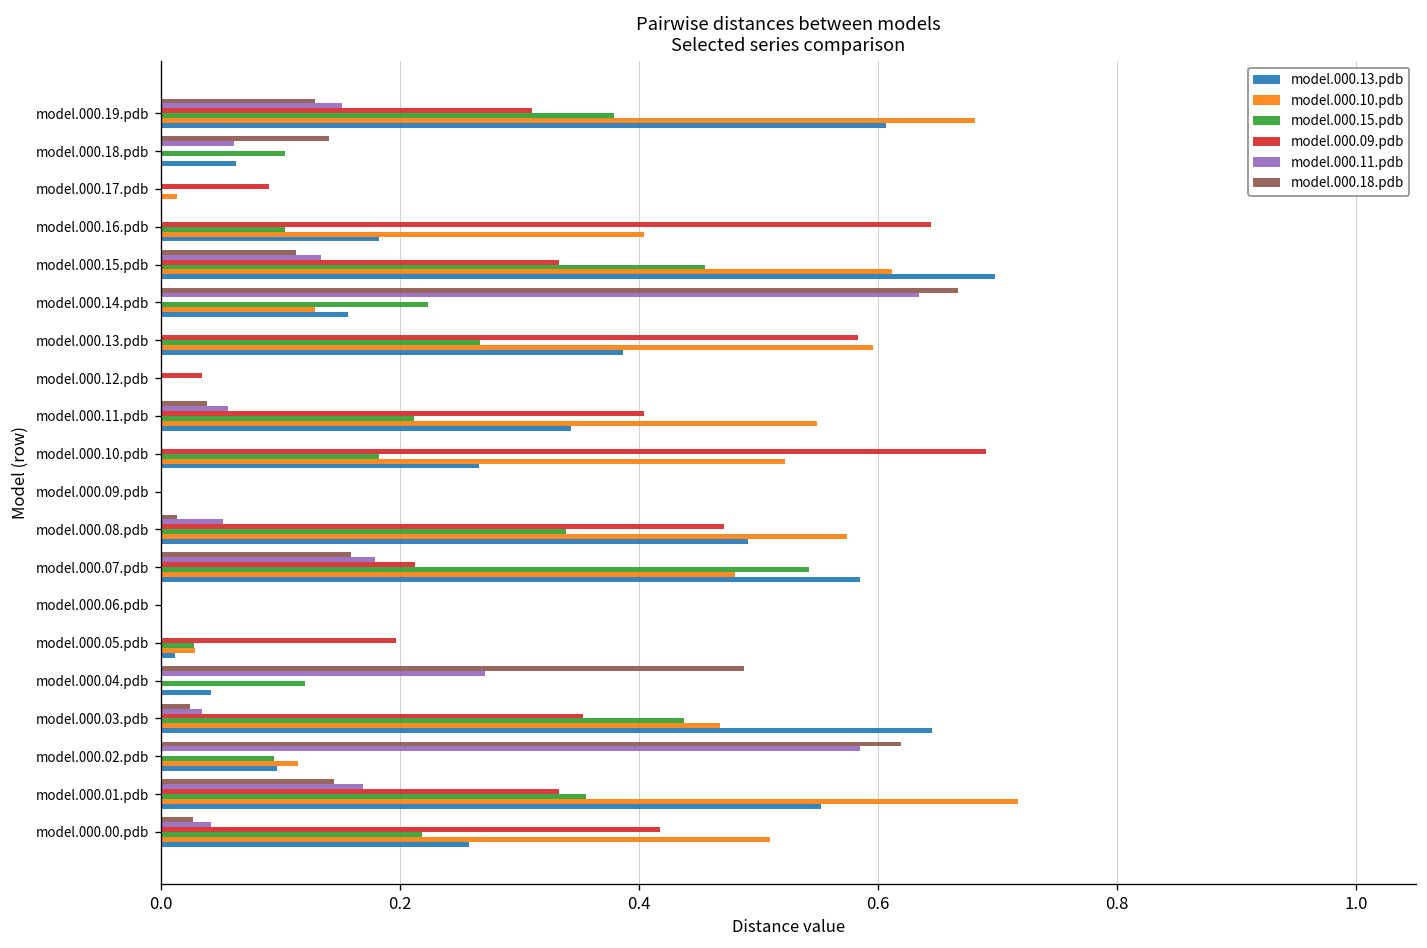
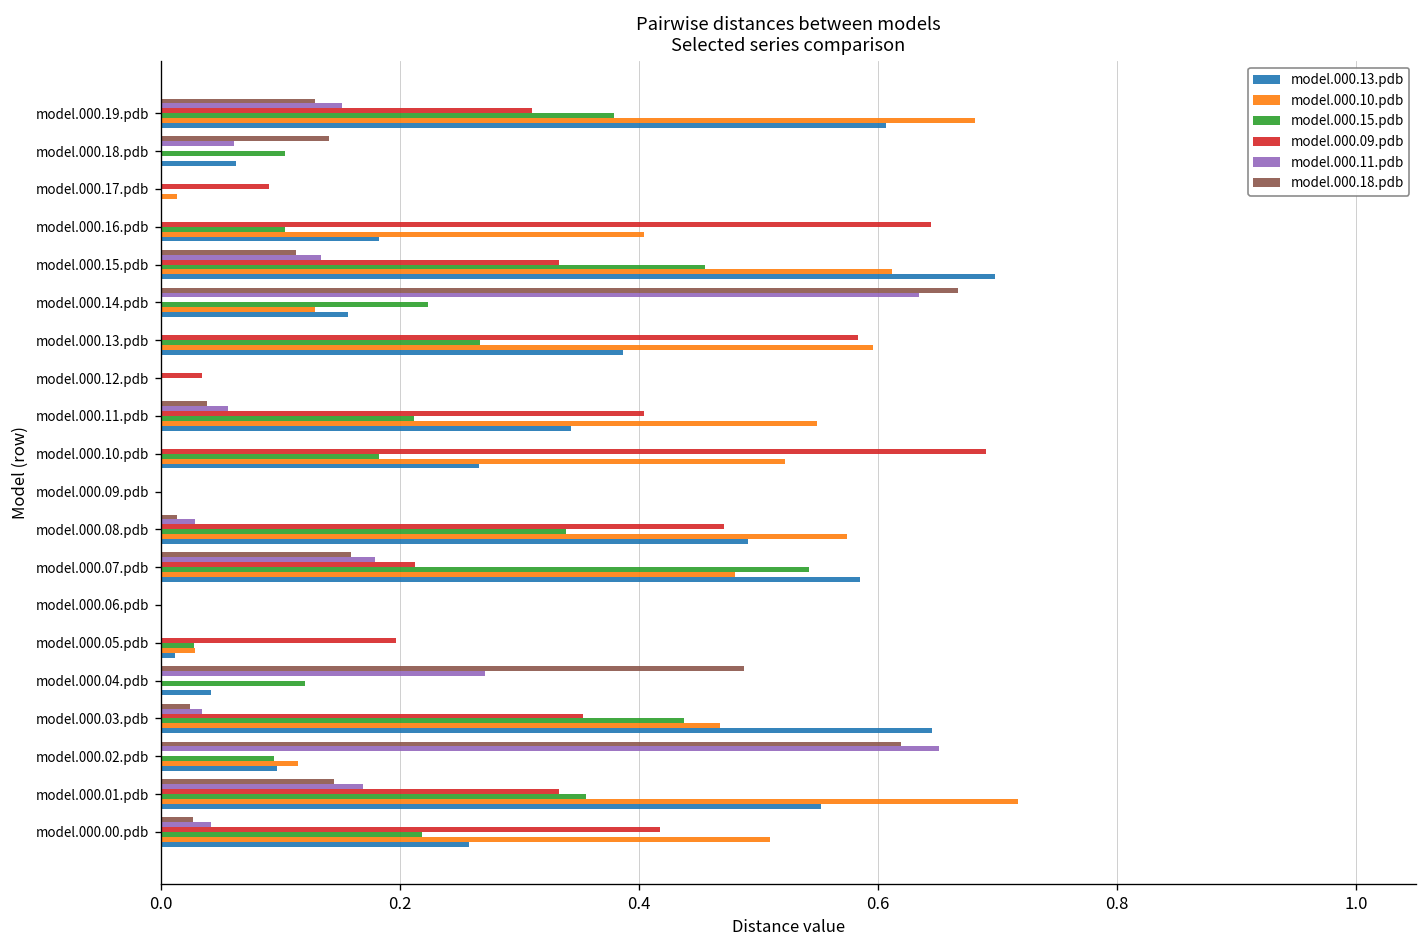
model.000.11.pdb, model.000.08.pdb: 0.05 -> 0.03
model.000.11.pdb, model.000.02.pdb: 0.59 -> 0.65
